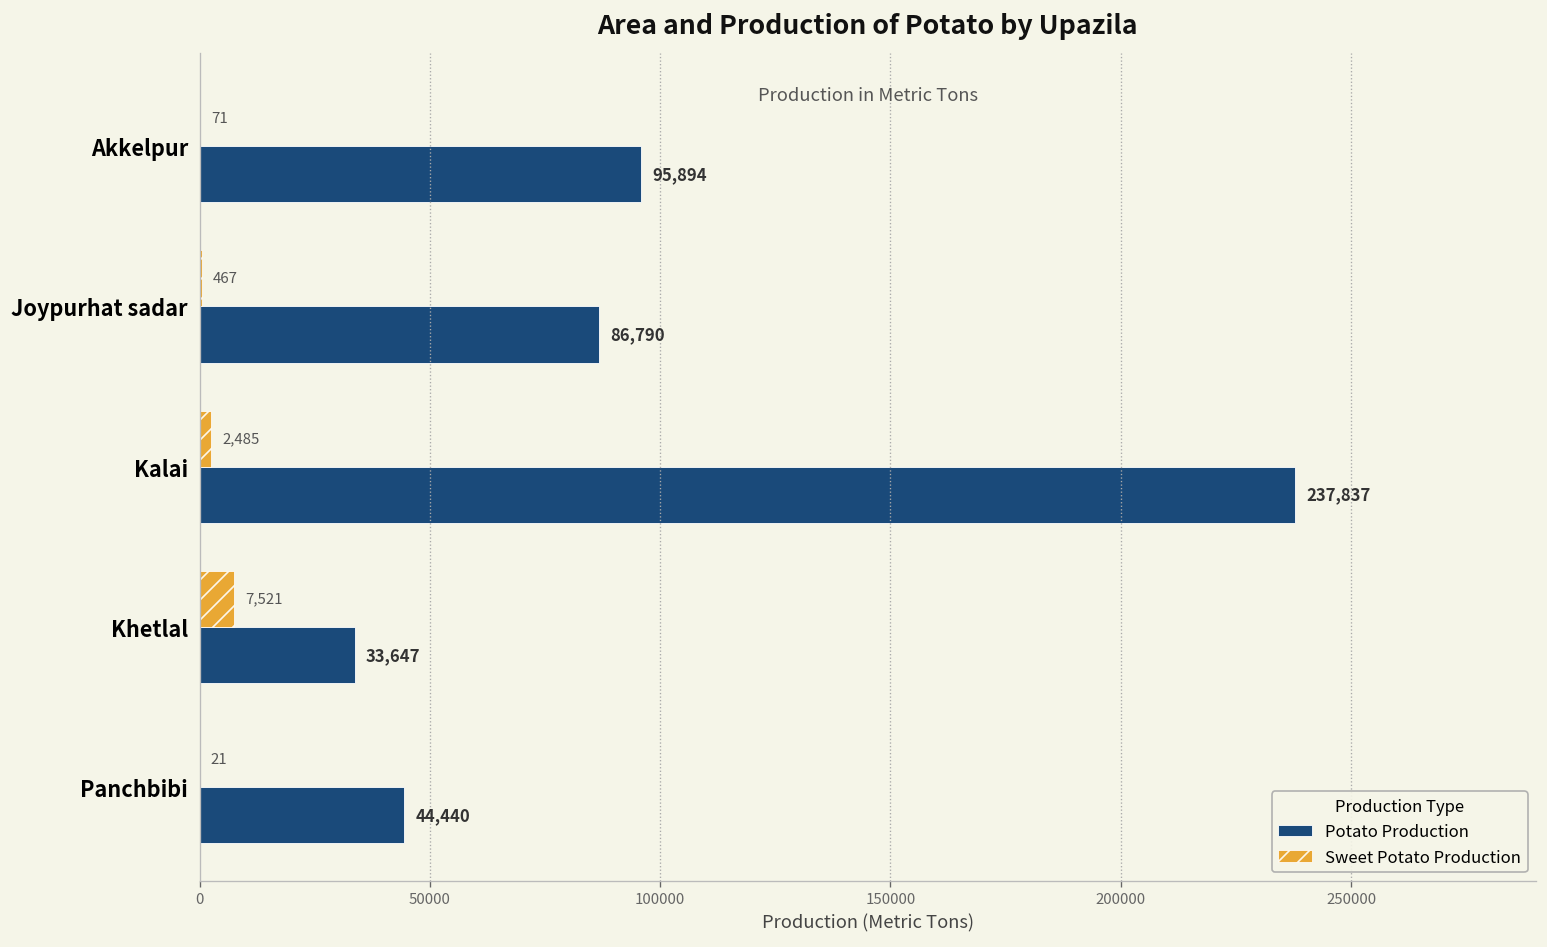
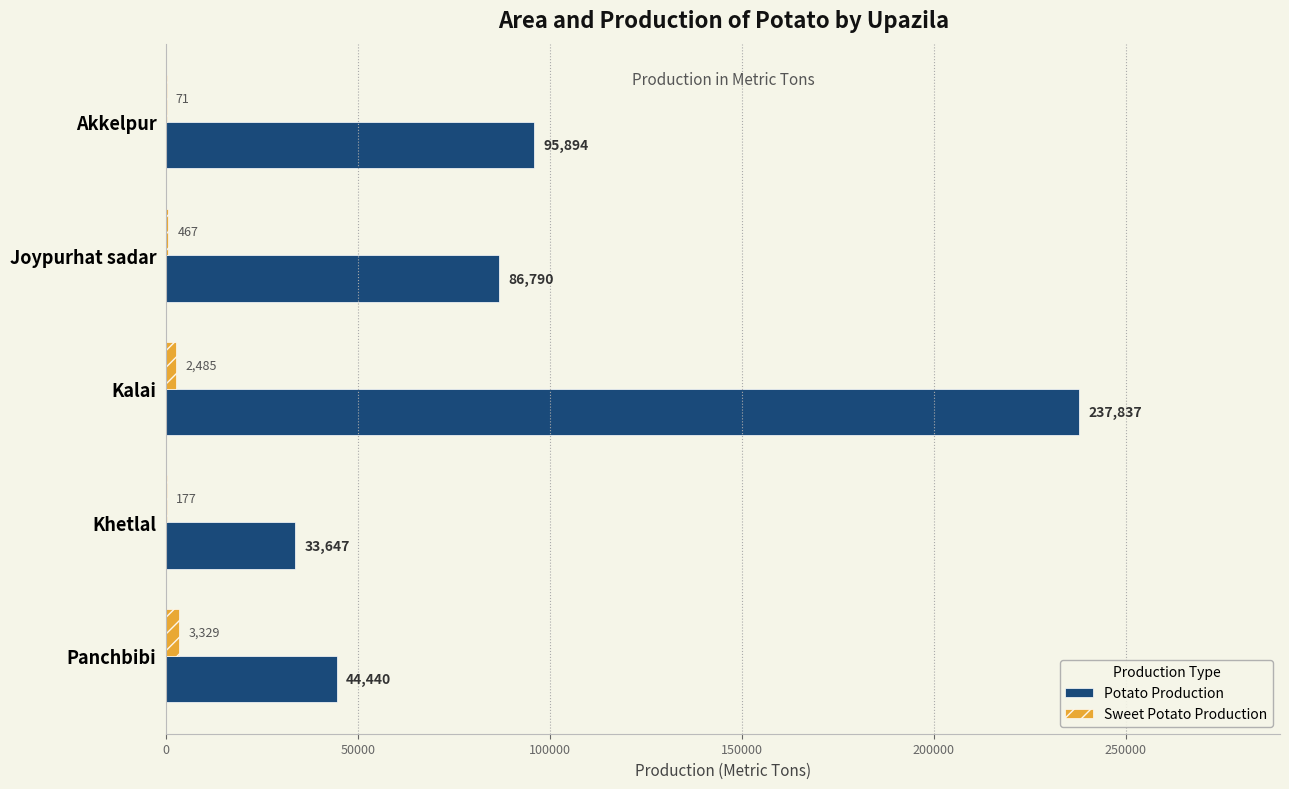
Sweet Potato Production, Khetlal: 7,521 -> 177
Sweet Potato Production, Panchbibi: 21 -> 3,329
